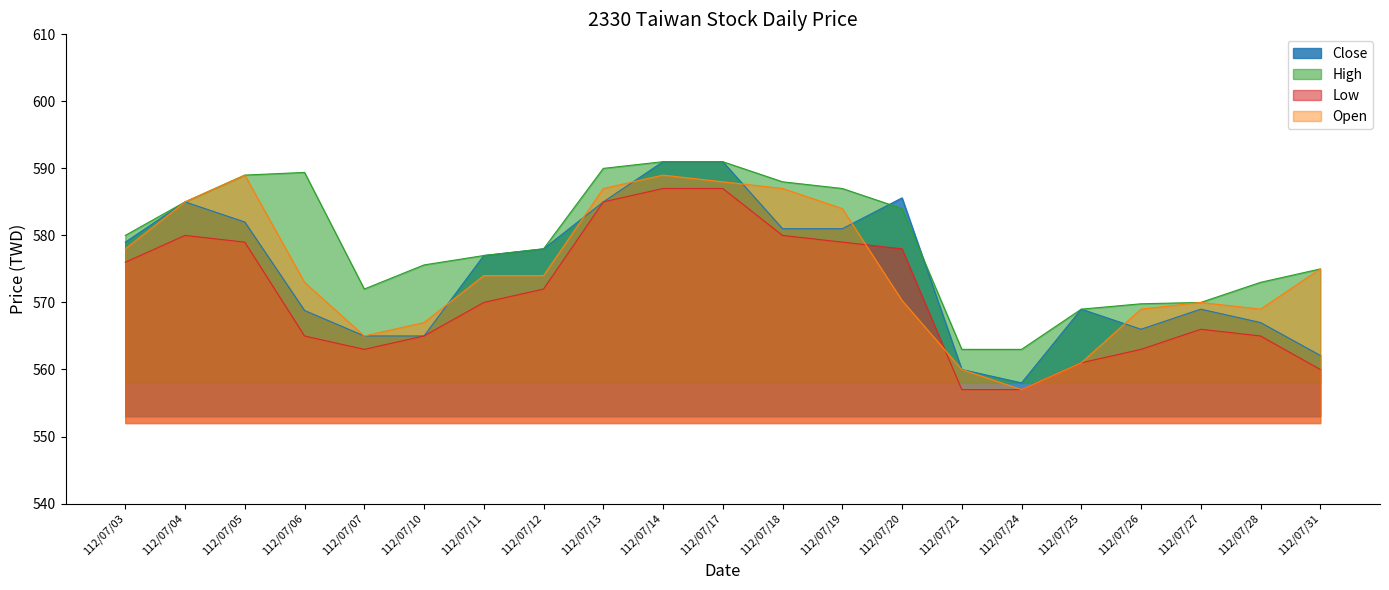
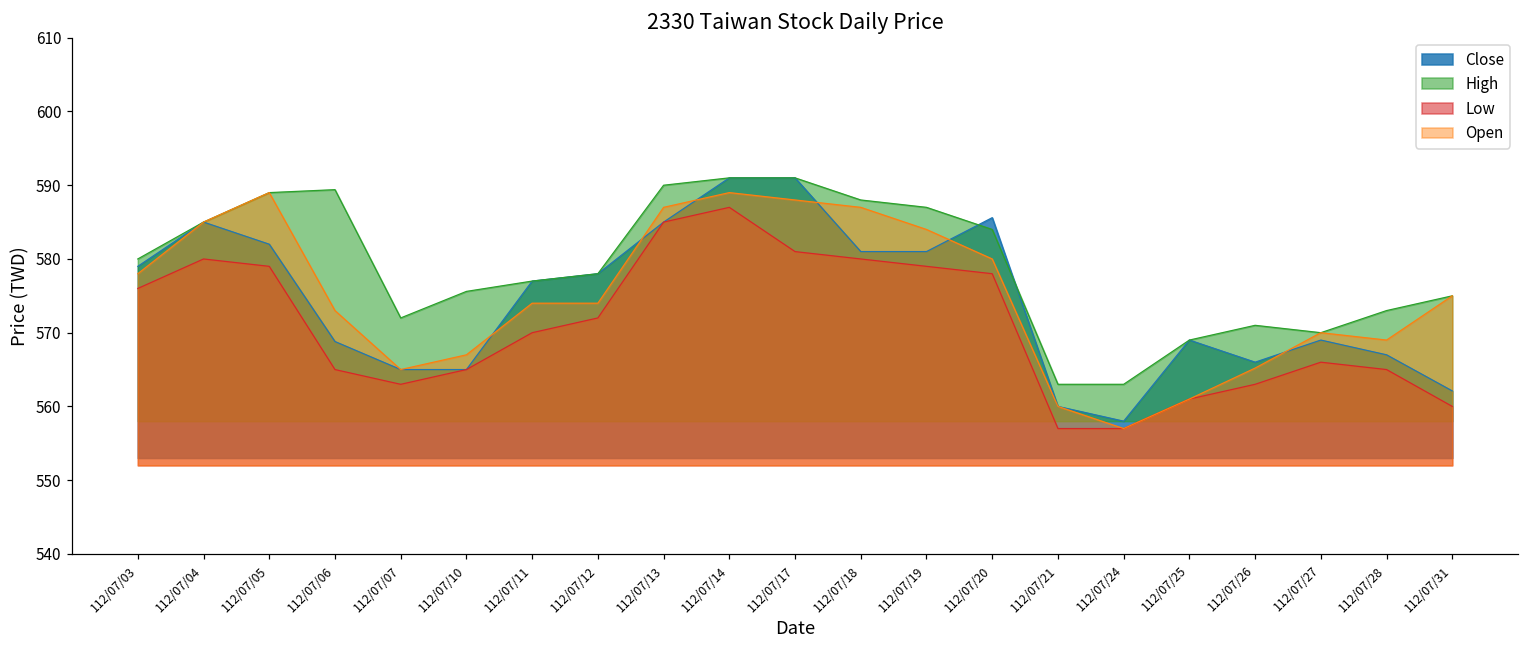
Low, 112/07/17: 587 -> 581
Open, 112/07/20: 570 -> 580
High, 112/07/26: 570 -> 571
Open, 112/07/26: 569 -> 565
